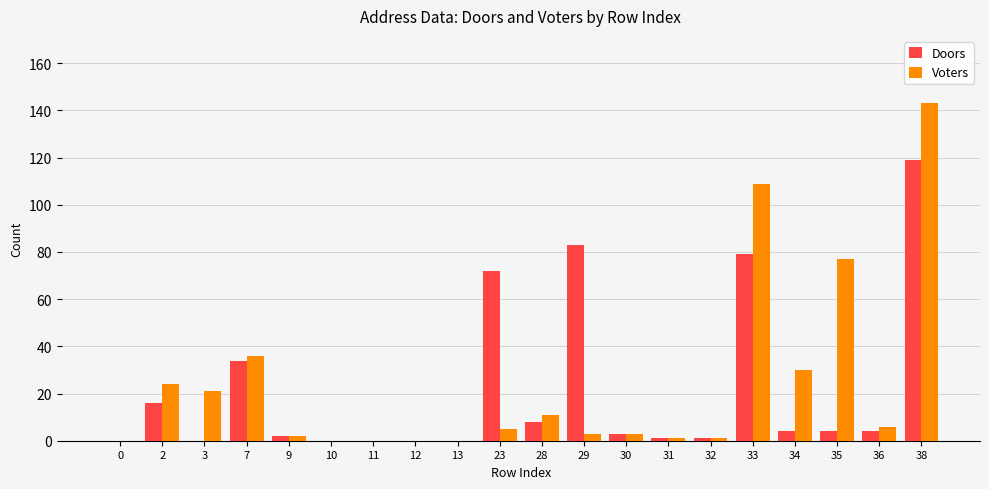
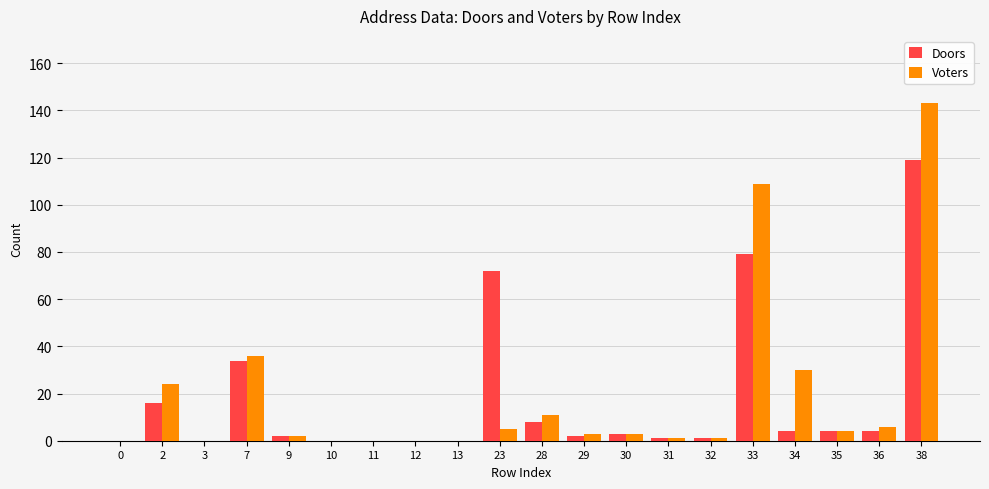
Voters, 3: 21 -> 0
Doors, 29: 83 -> 2
Voters, 35: 77 -> 4
